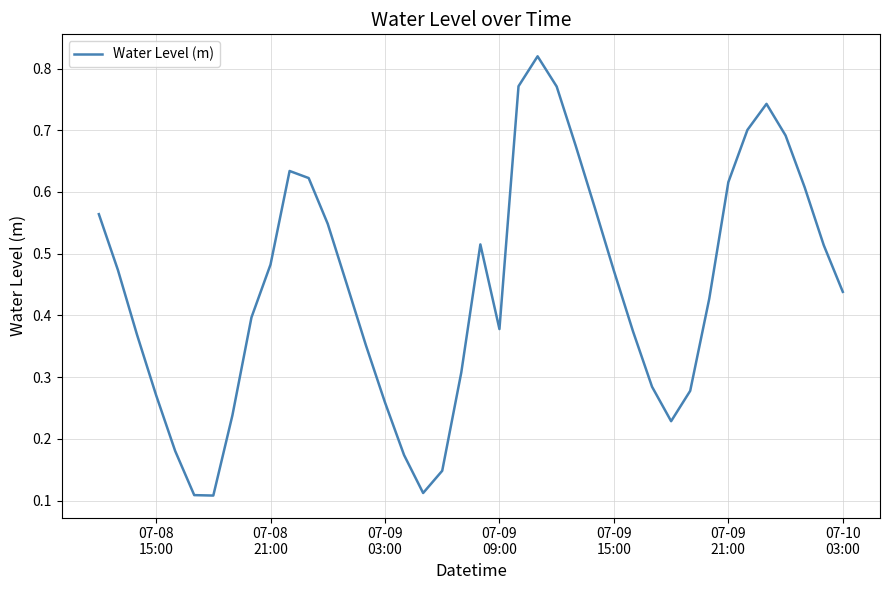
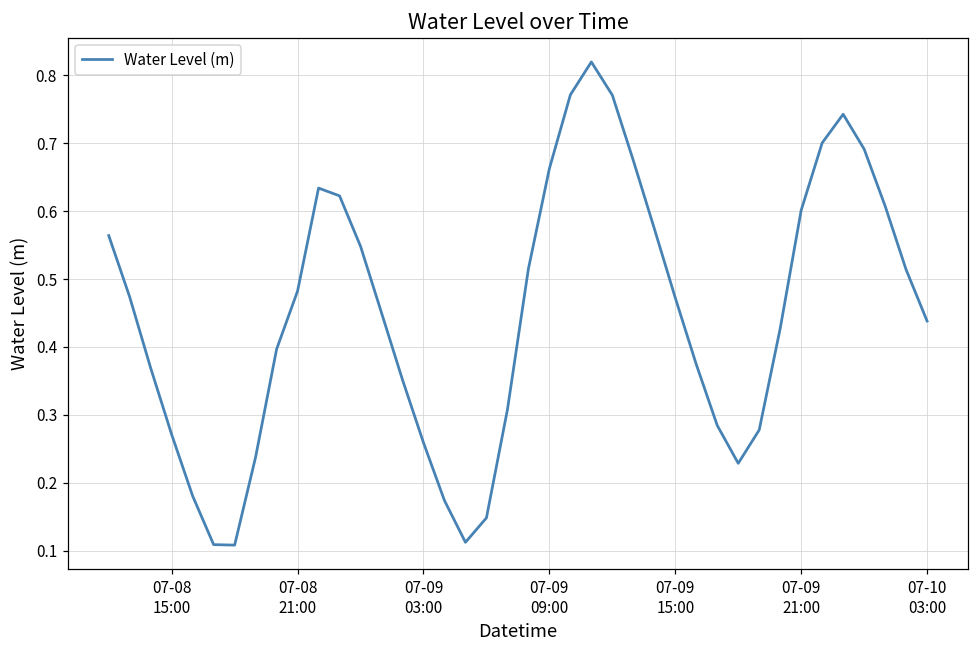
07-09 09:00: 0.38 -> 0.66
07-09 21:00: 0.62 -> 0.60
